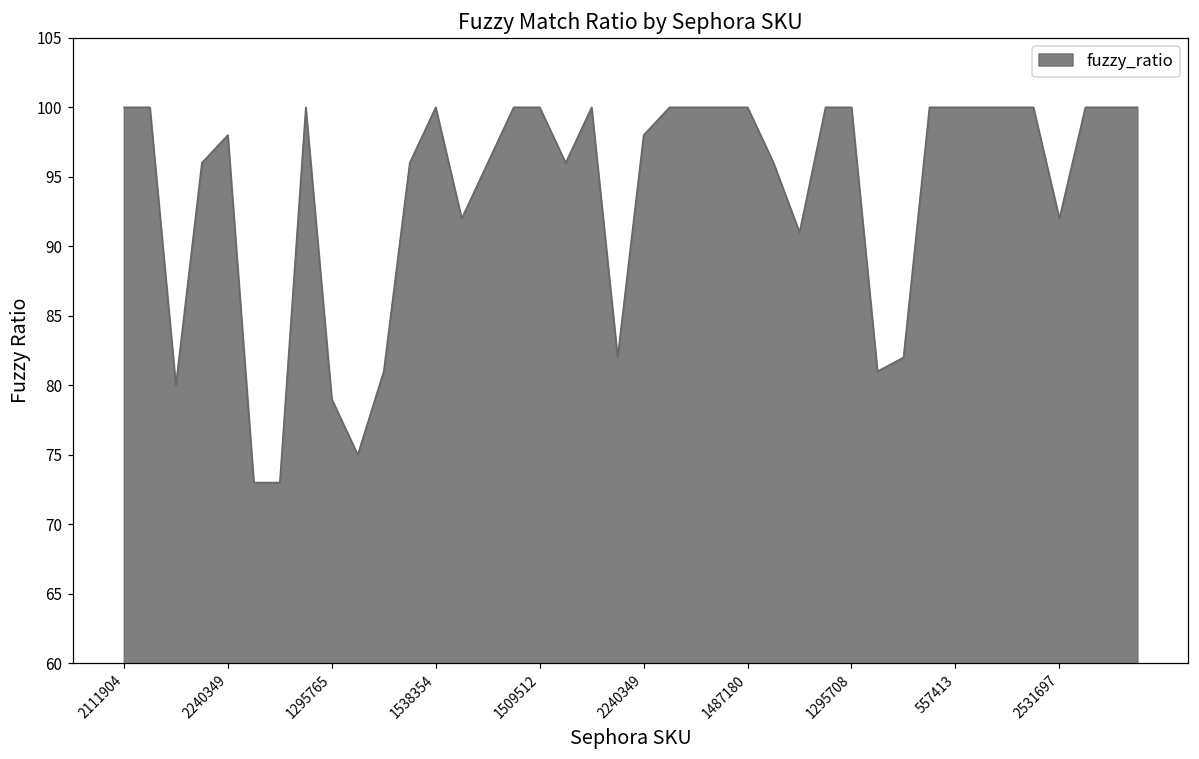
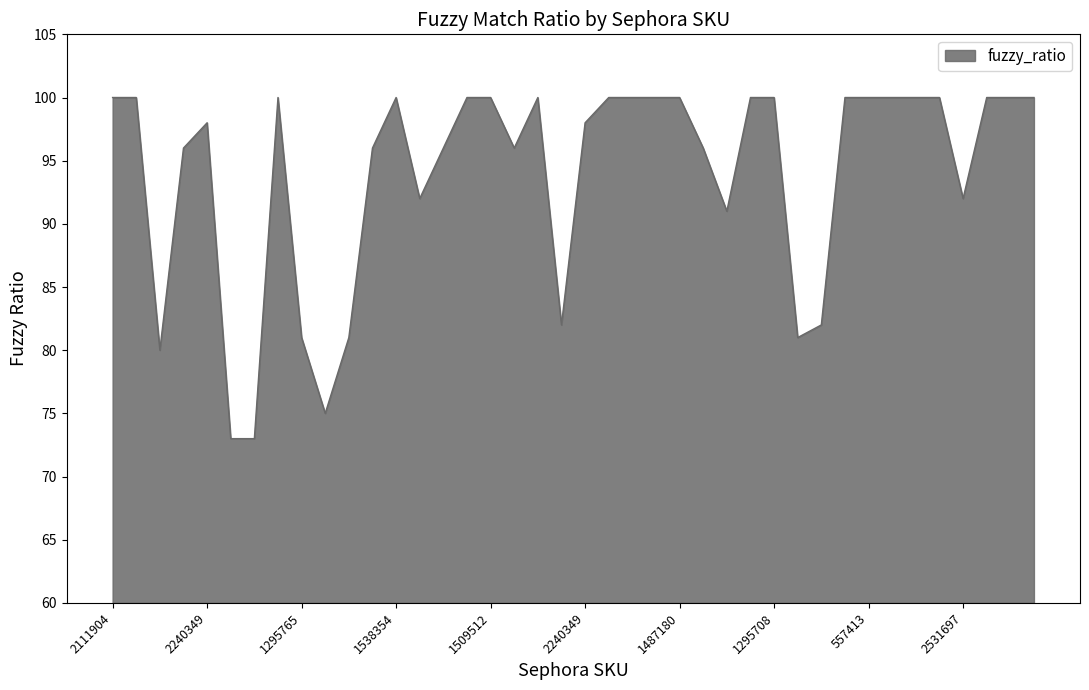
1295765: 79 -> 81
